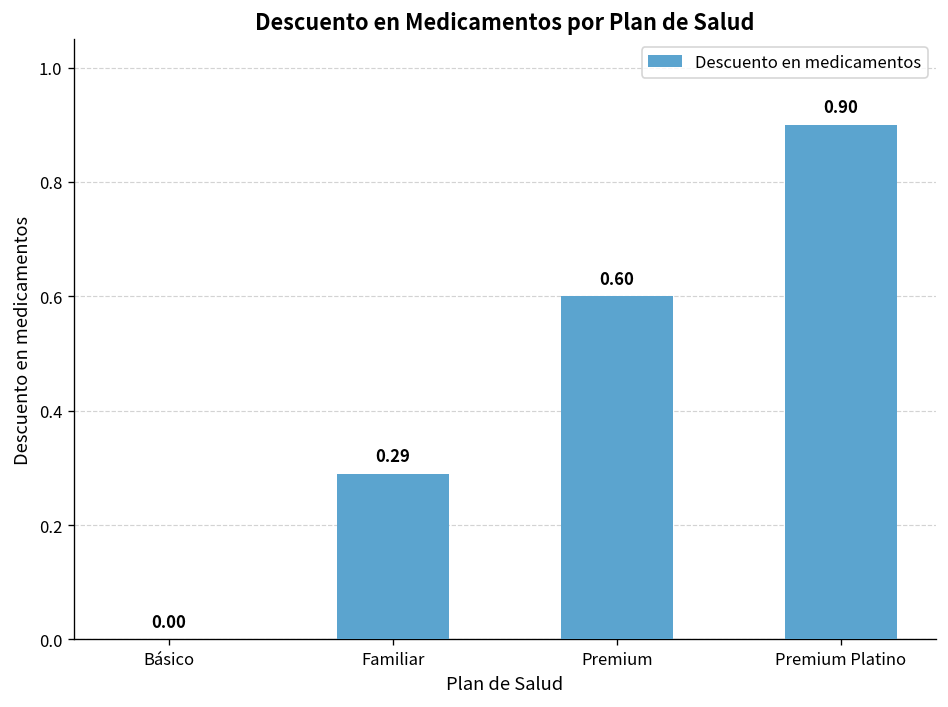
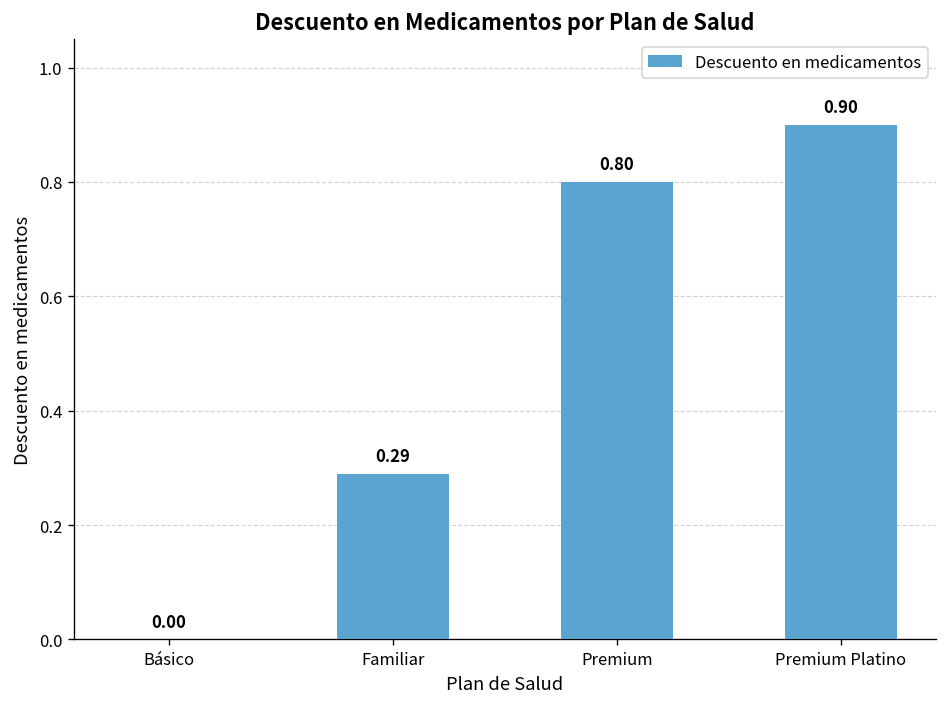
Premium: 0.60 -> 0.80
